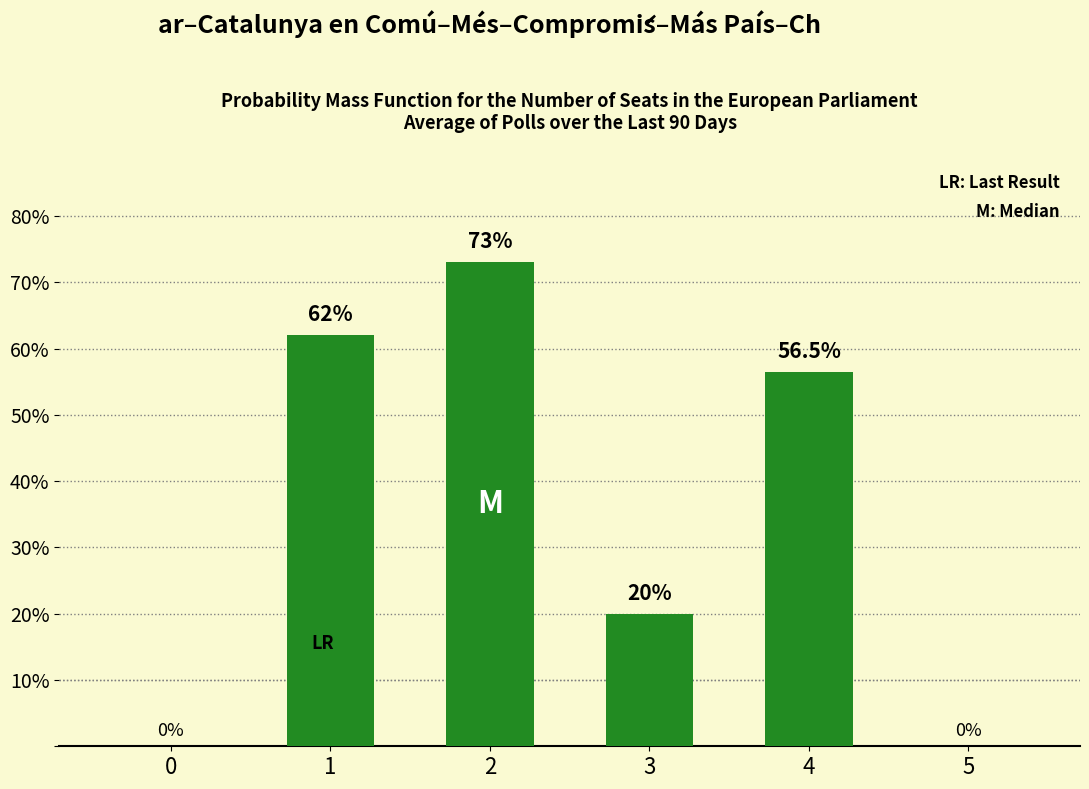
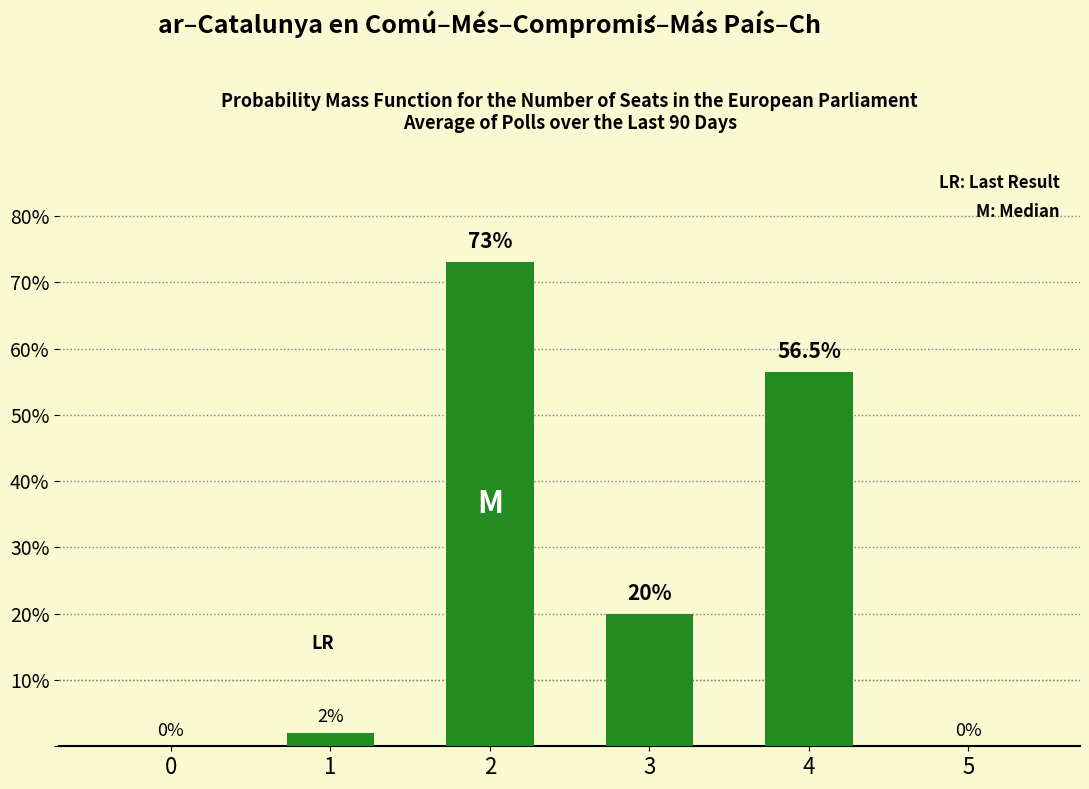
1: 62% -> 2%
